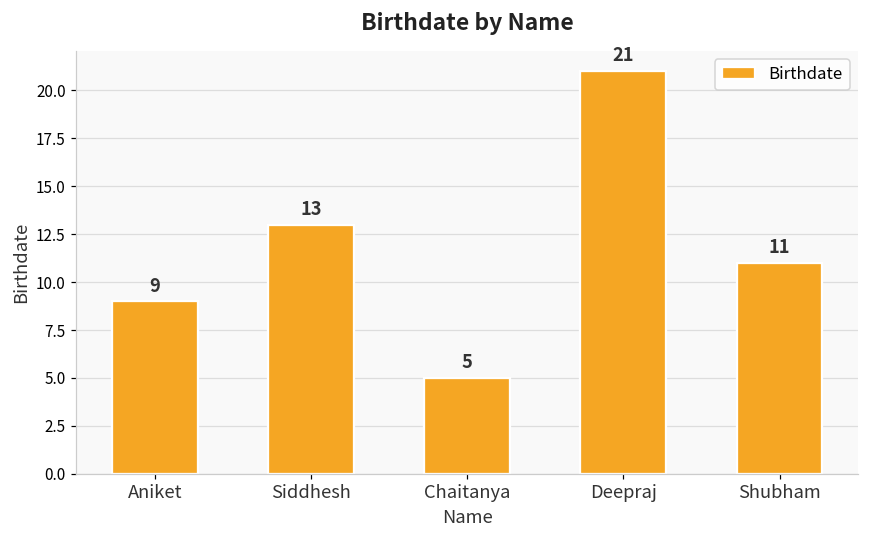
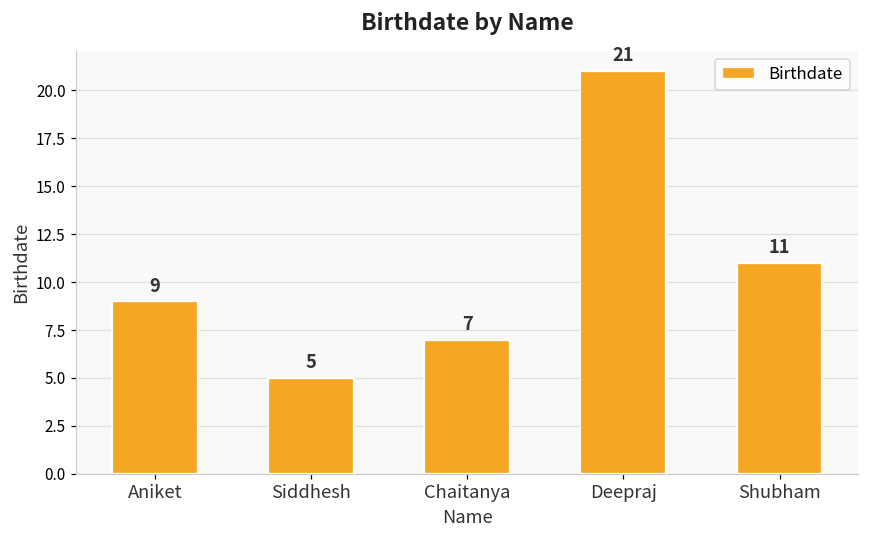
Siddhesh: 13 -> 5
Chaitanya: 5 -> 7
